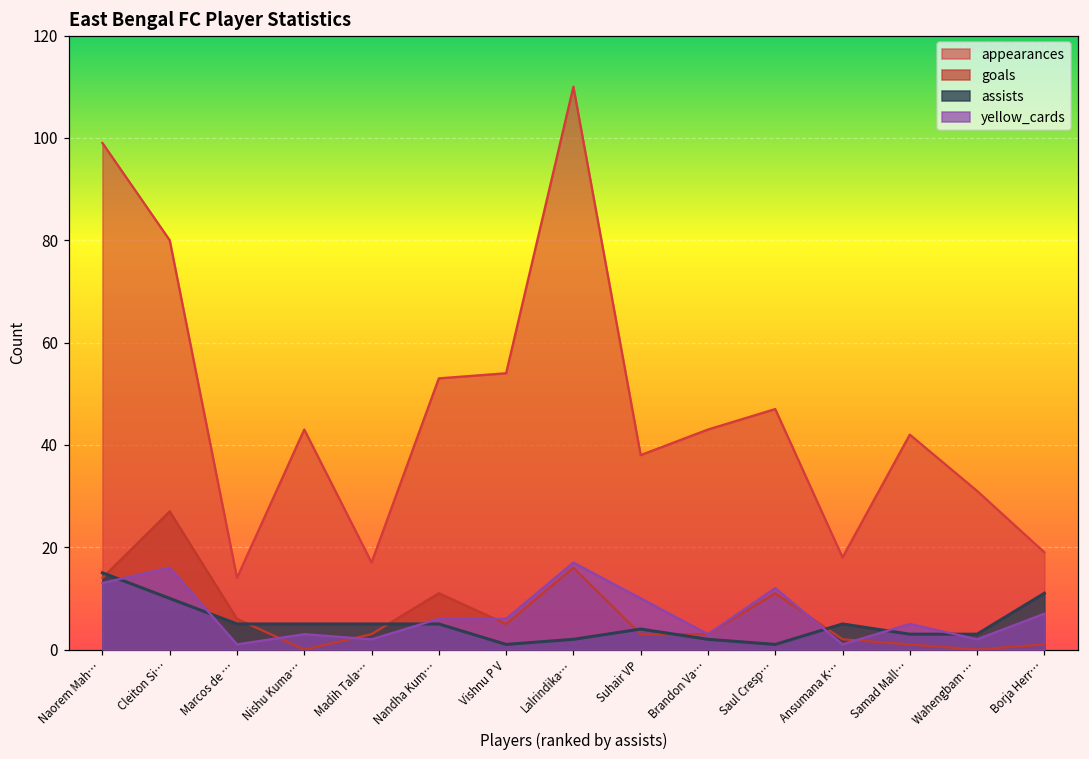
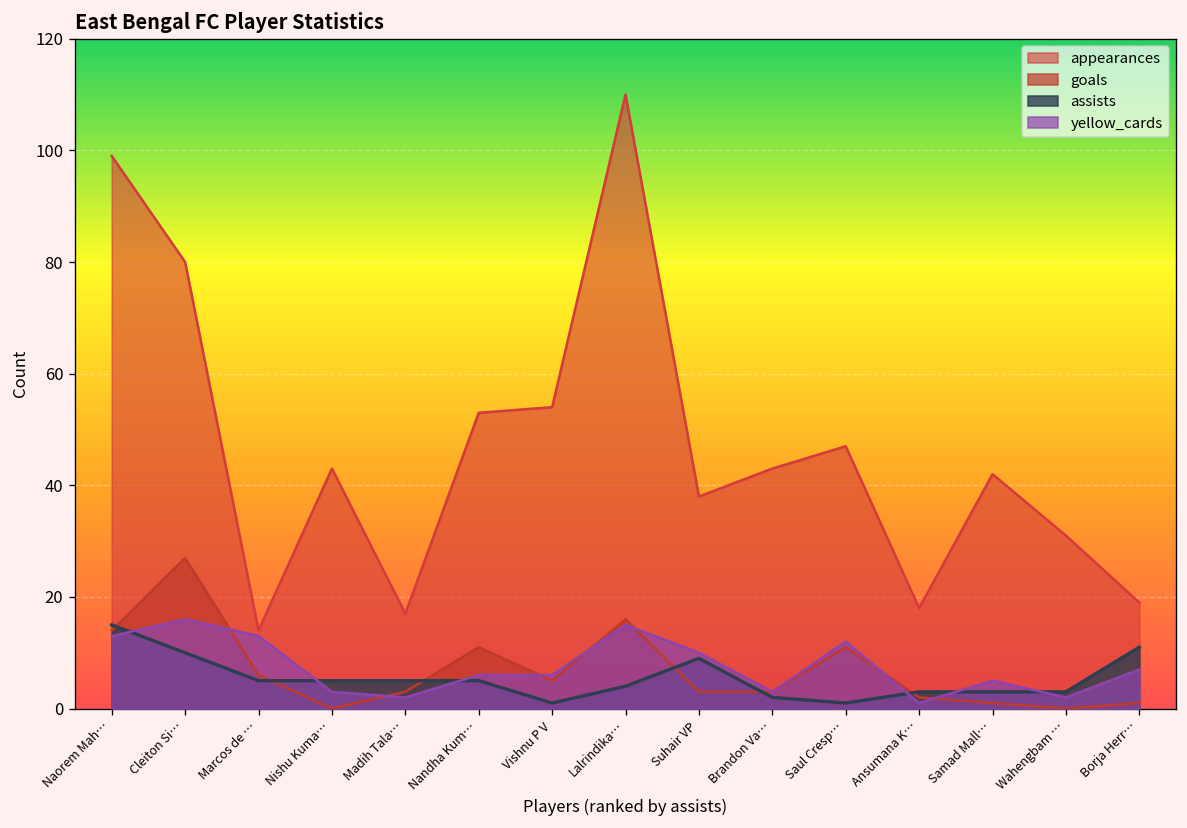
yellow_cards, Marcos de …: 1 -> 13
assists, Lalrindika…: 2 -> 4
yellow_cards, Lalrindika…: 17 -> 15
assists, Suhair VP: 4 -> 9
assists, Ansumana K…: 5 -> 3
